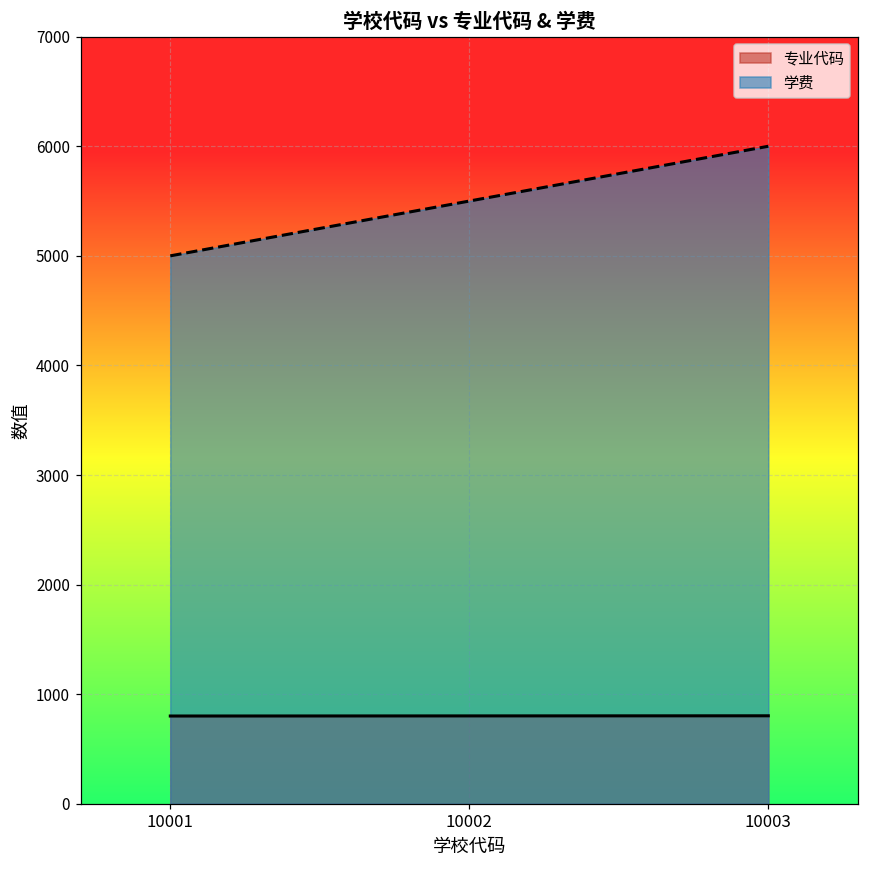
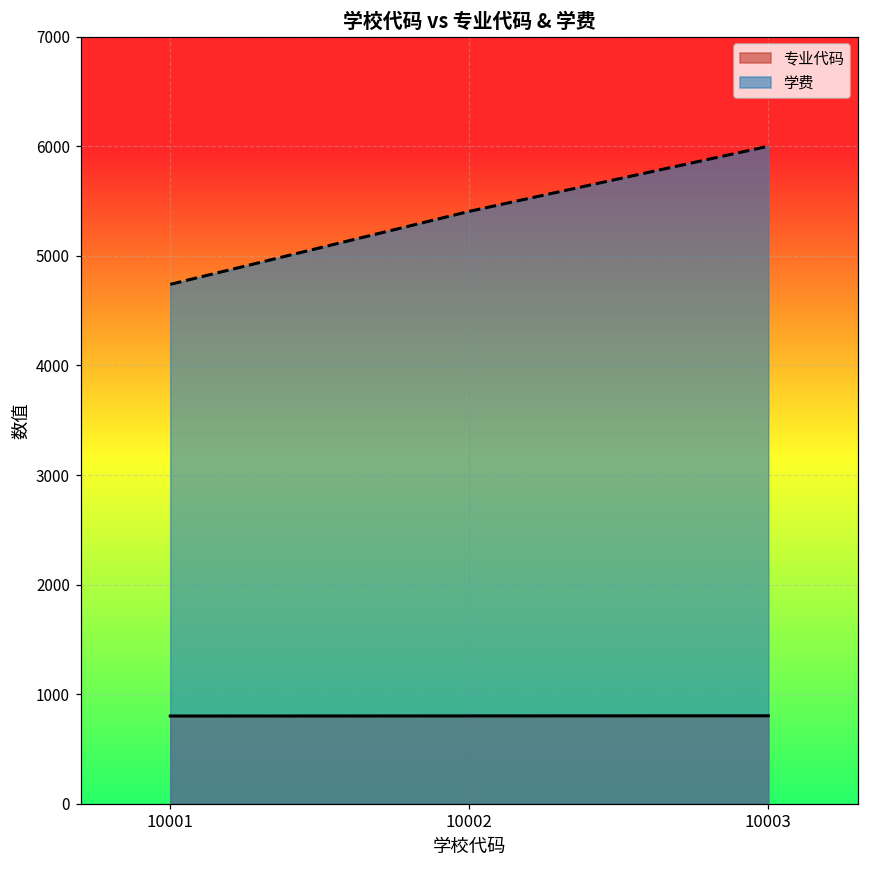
学费, 10001: 5000 -> 4700
学费, 10002: 5500 -> 5400
